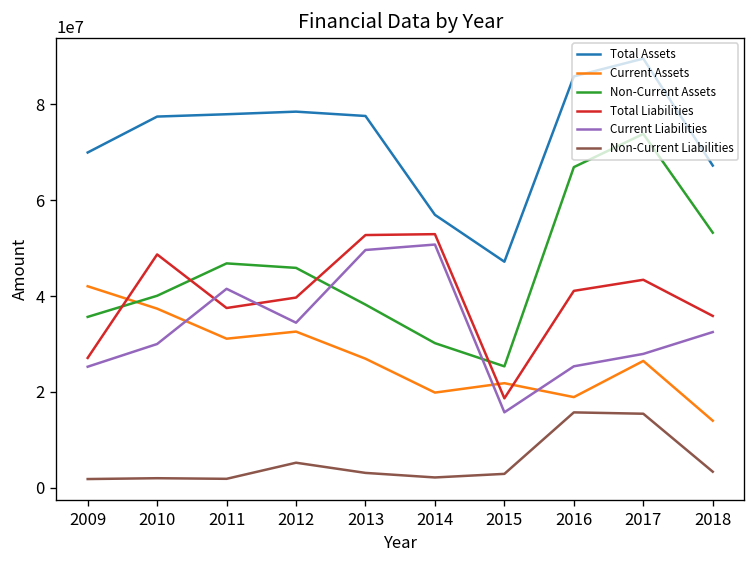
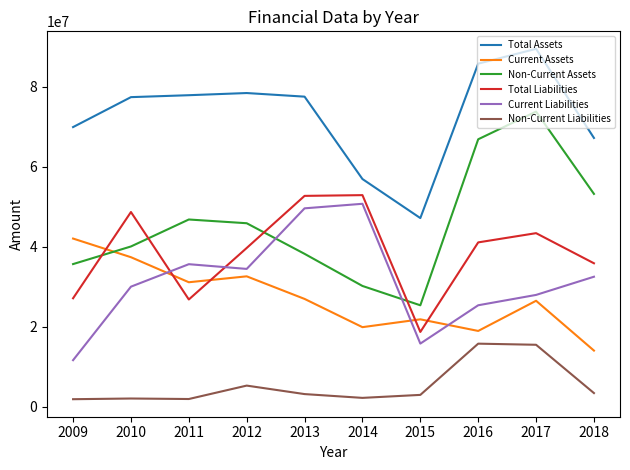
Current Liabilities, 2009: 25000000 -> 12000000
Total Liabilities, 2011: 38000000 -> 27000000
Current Liabilities, 2011: 42000000 -> 36000000
